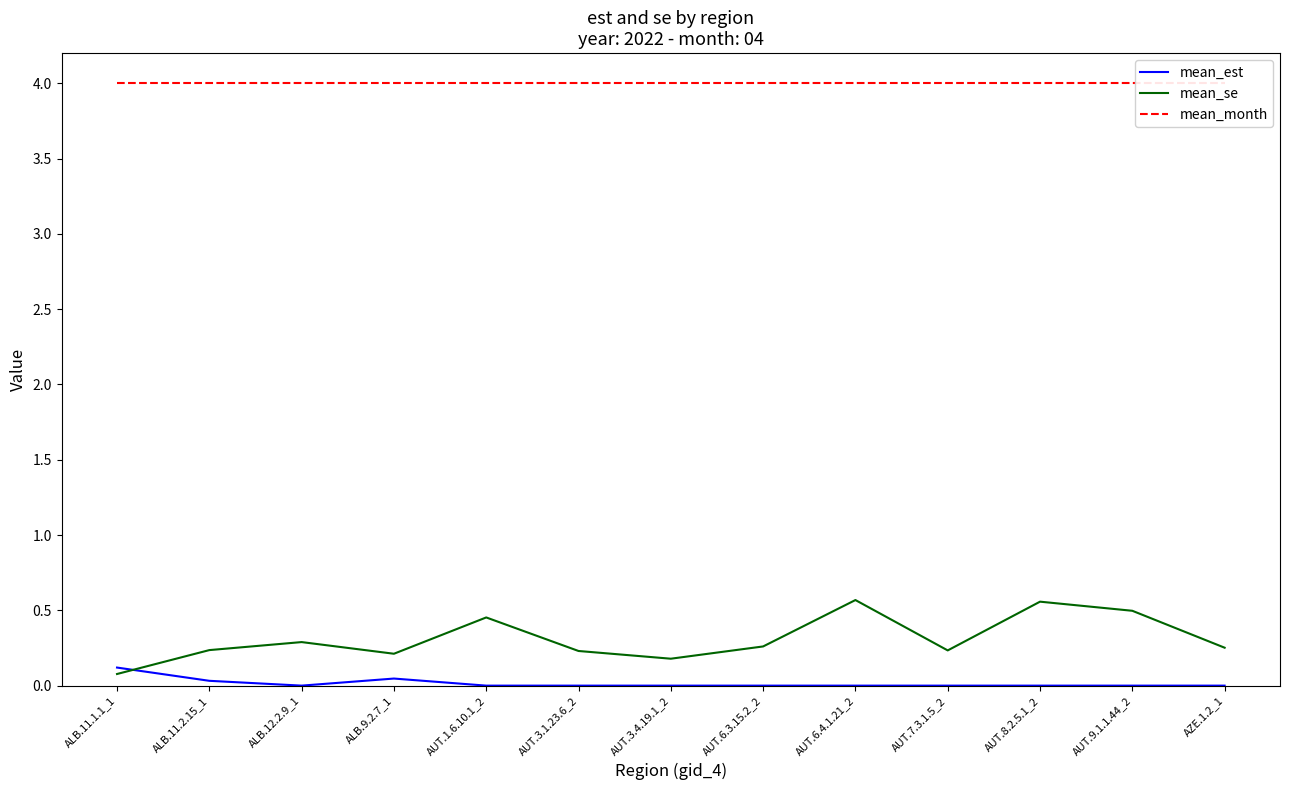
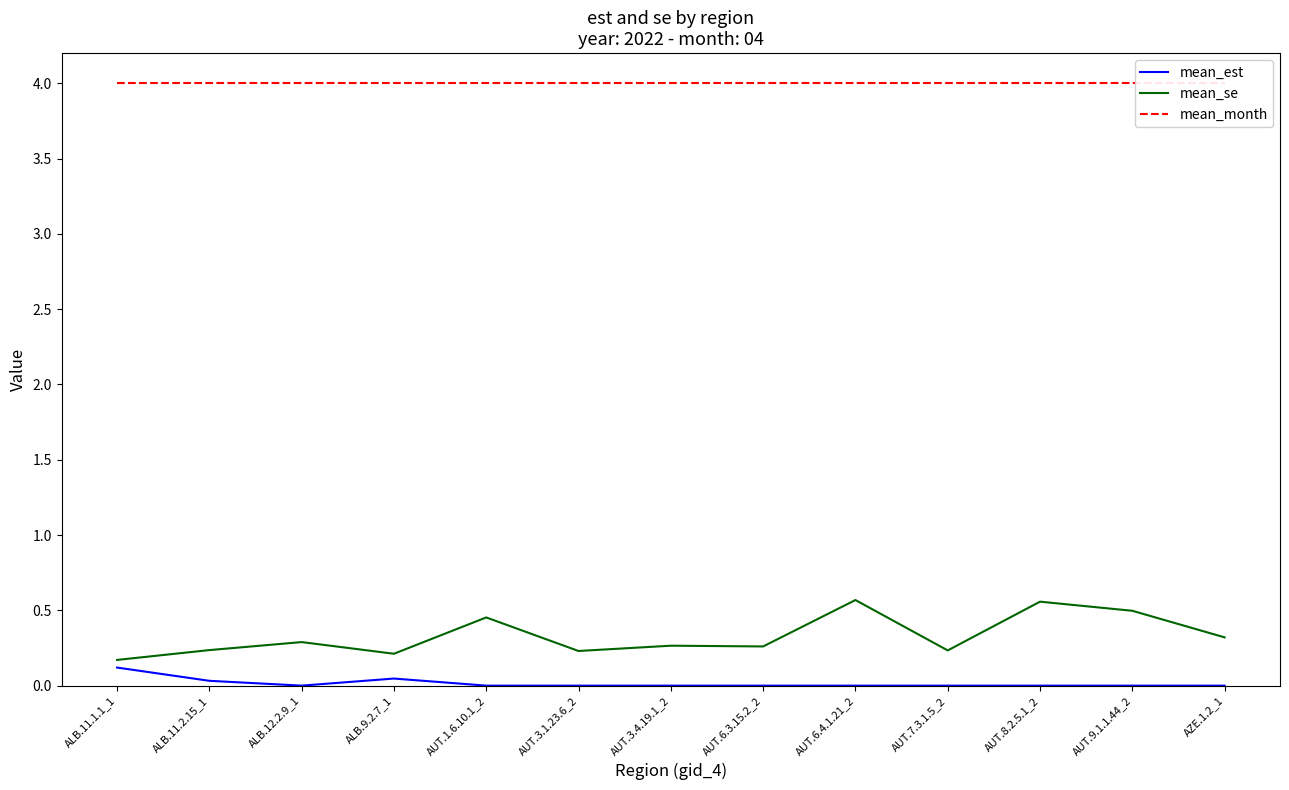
mean_se, ALB.11.1.1_1: 0.08 -> 0.17
mean_se, AUT.3.4.19.1_2: 0.18 -> 0.27
mean_se, AZE.1.2_1: 0.25 -> 0.32
